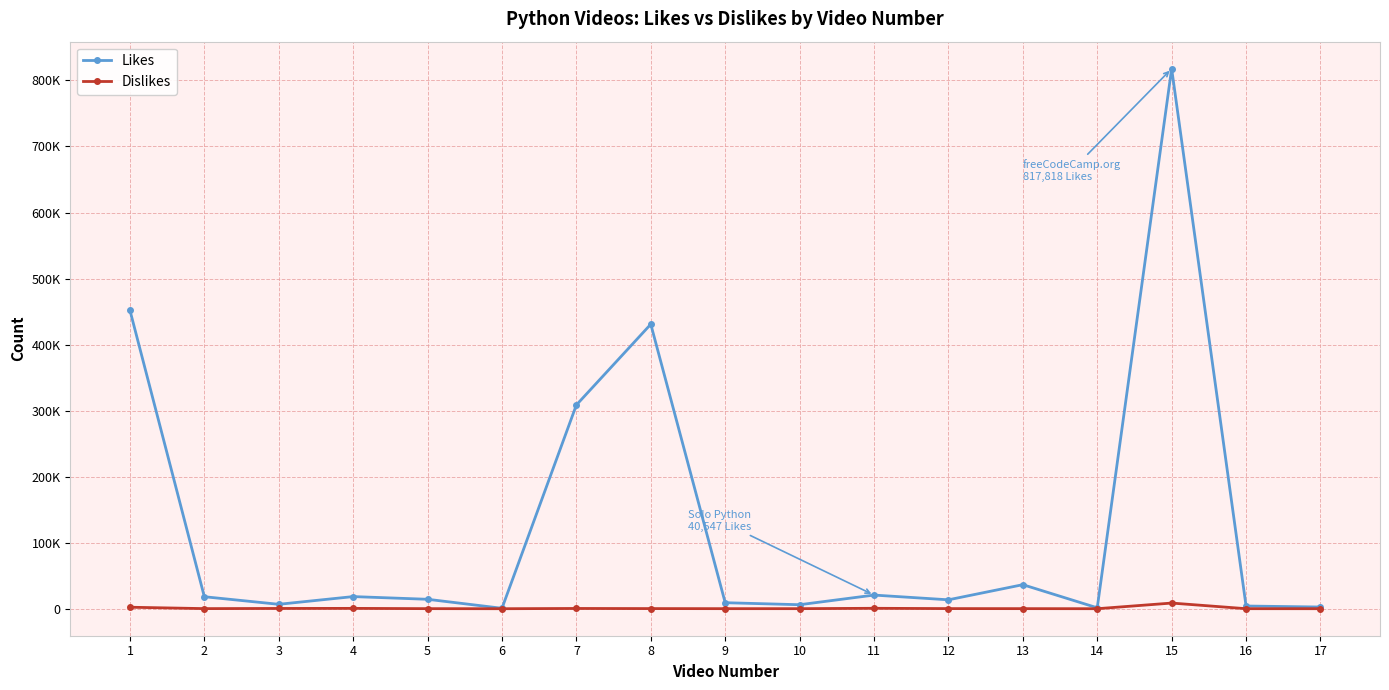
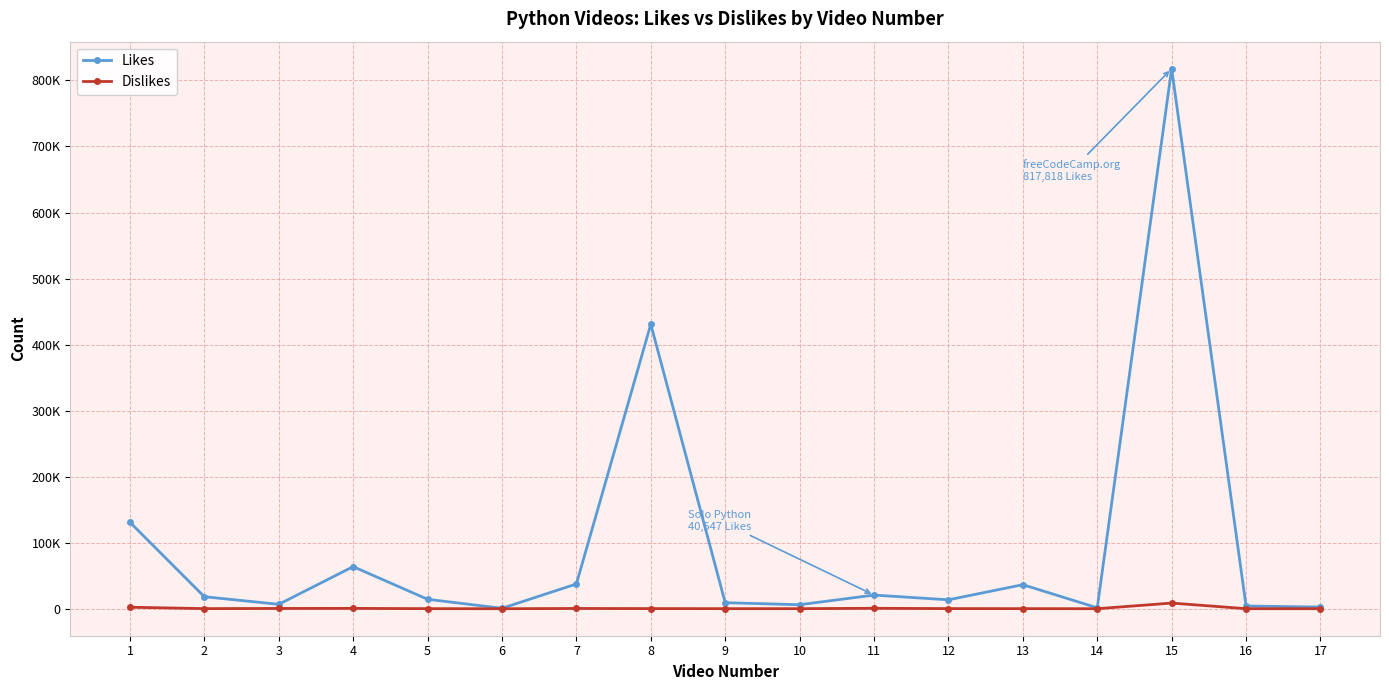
Likes, 1: 450000 -> 130000
Likes, 4: 20000 -> 60000
Likes, 7: 310000 -> 40000
